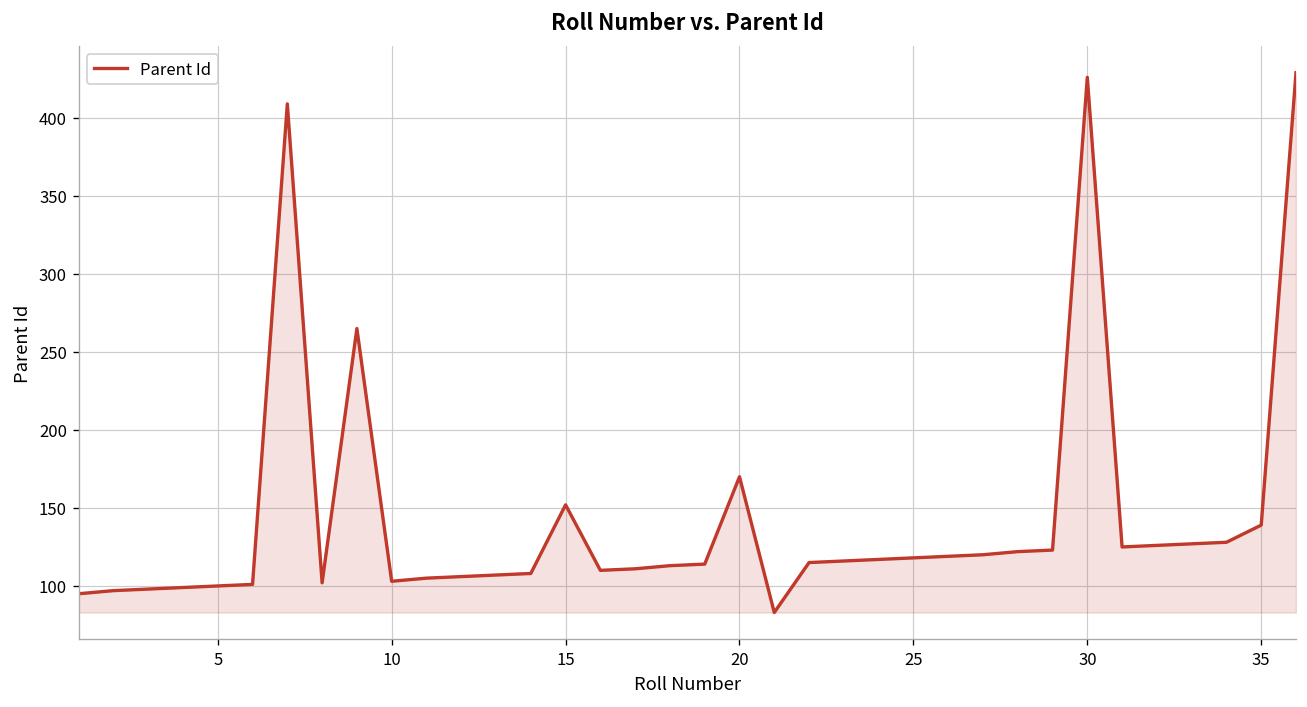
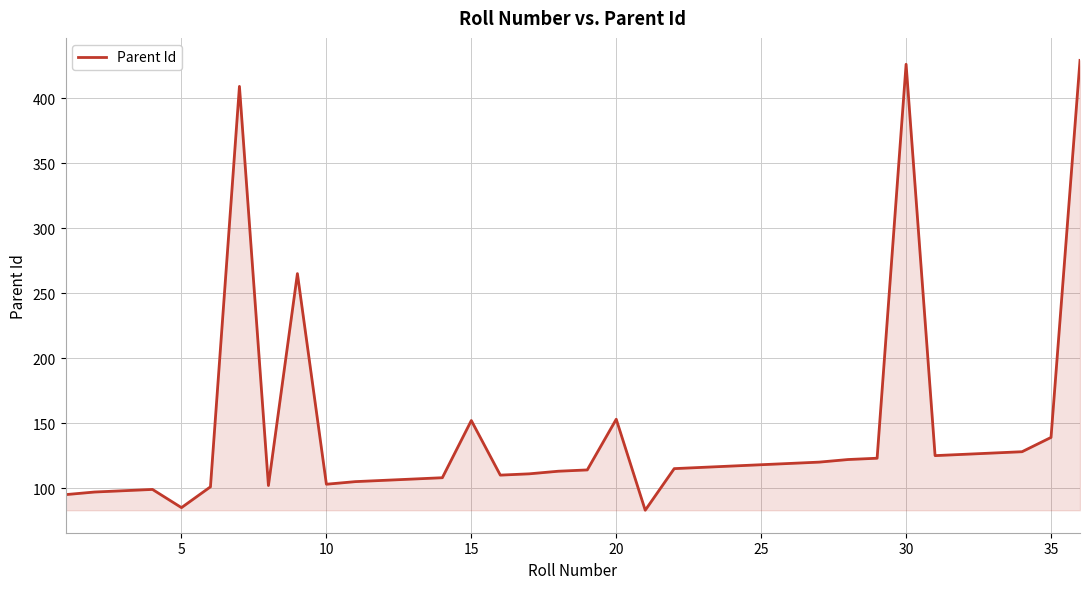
5: 100 -> 85
20: 170 -> 153
